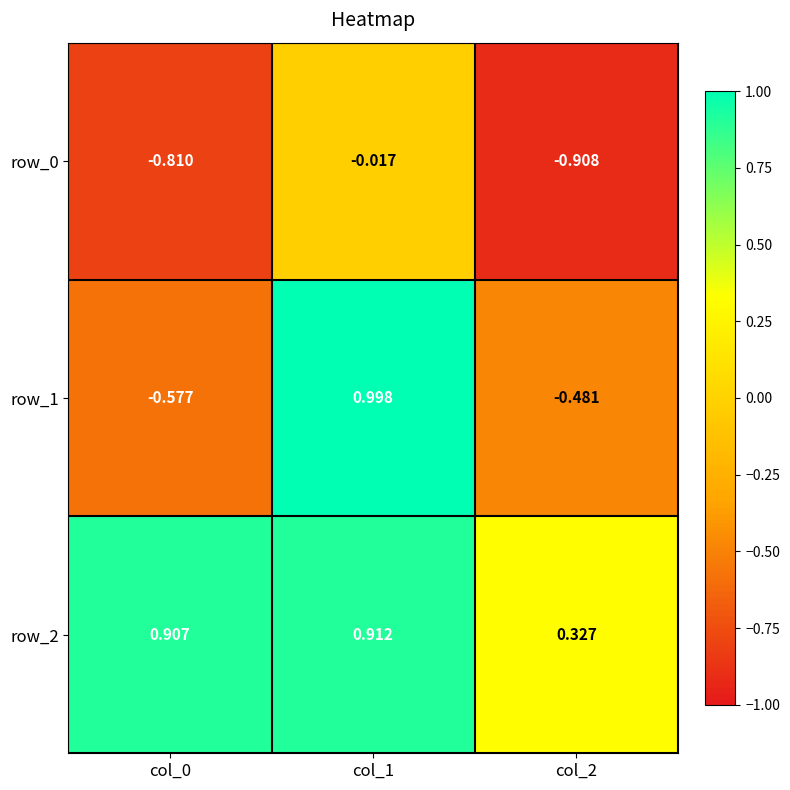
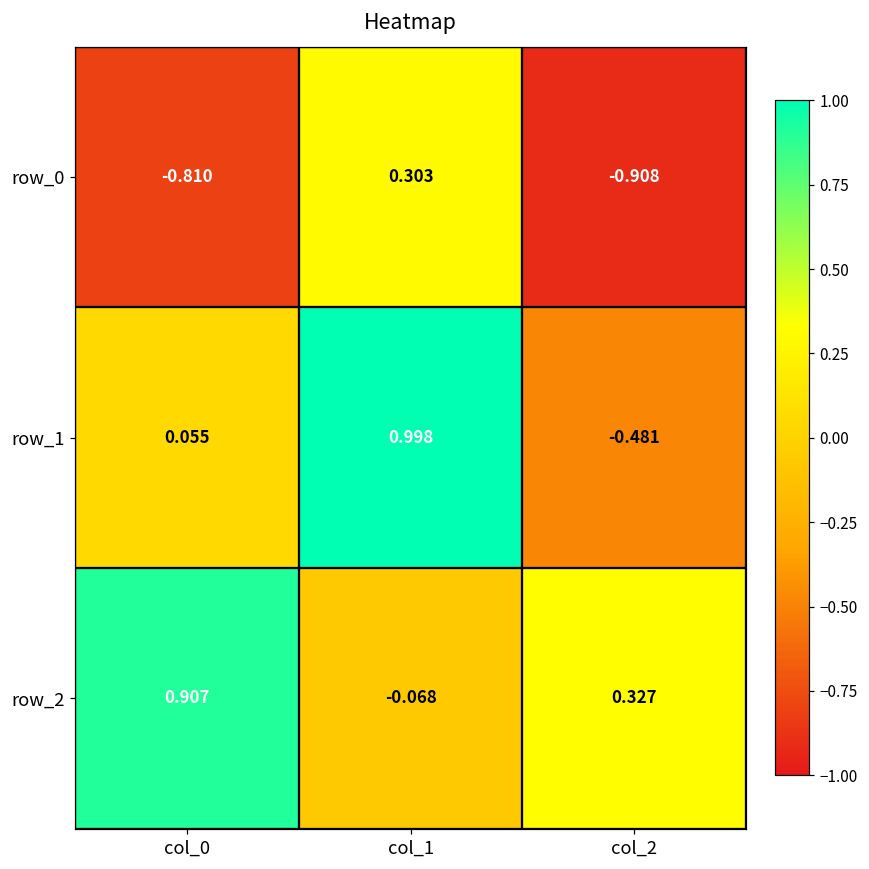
row_0, col_1: -0.017 -> 0.303
row_1, col_0: -0.577 -> 0.055
row_2, col_1: 0.912 -> -0.068
